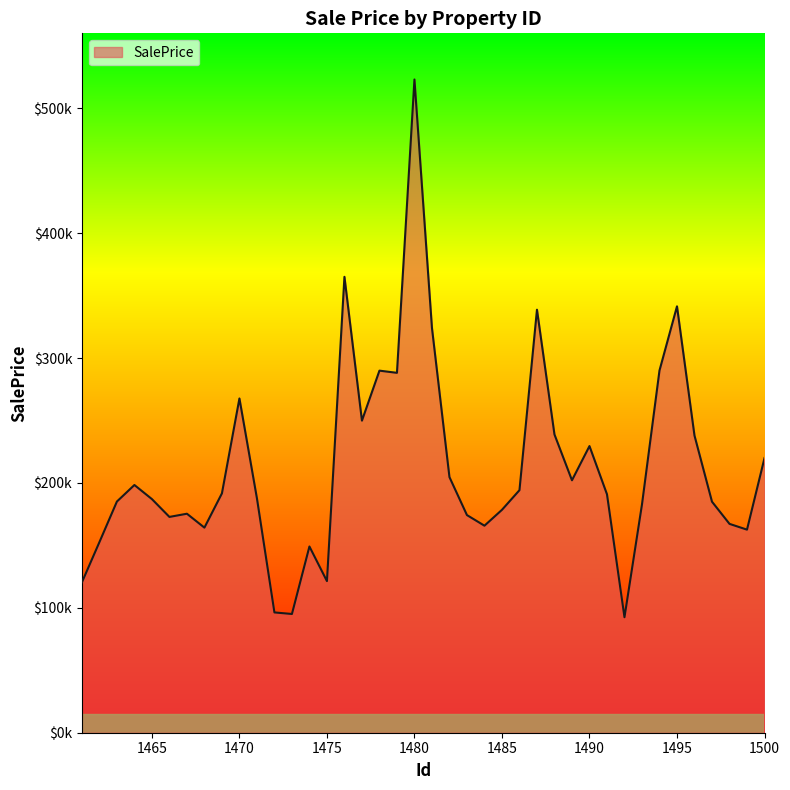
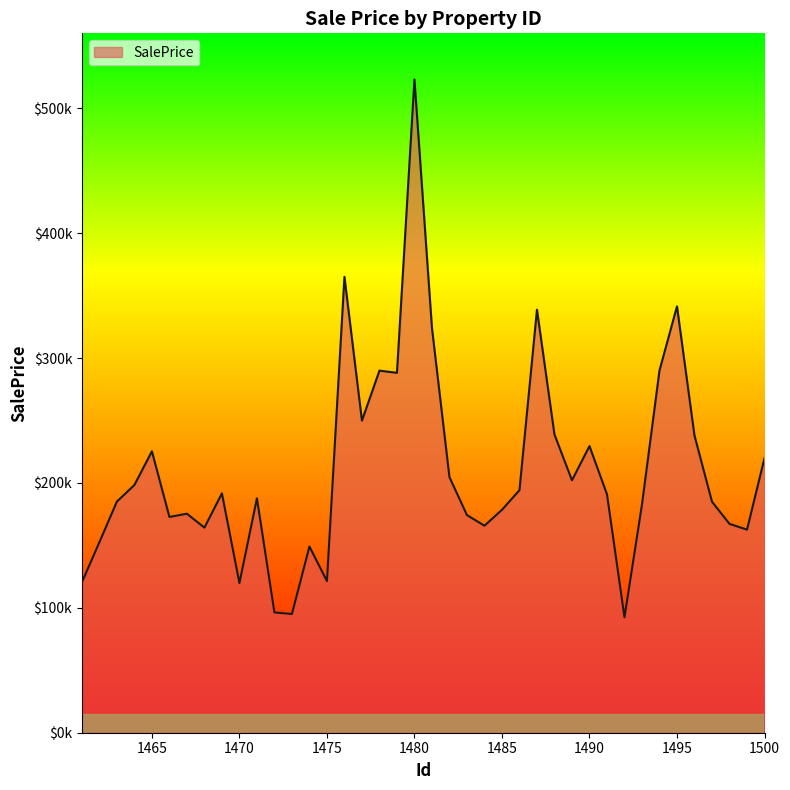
1465: $187000 -> $225000
1470: $268000 -> $120000
